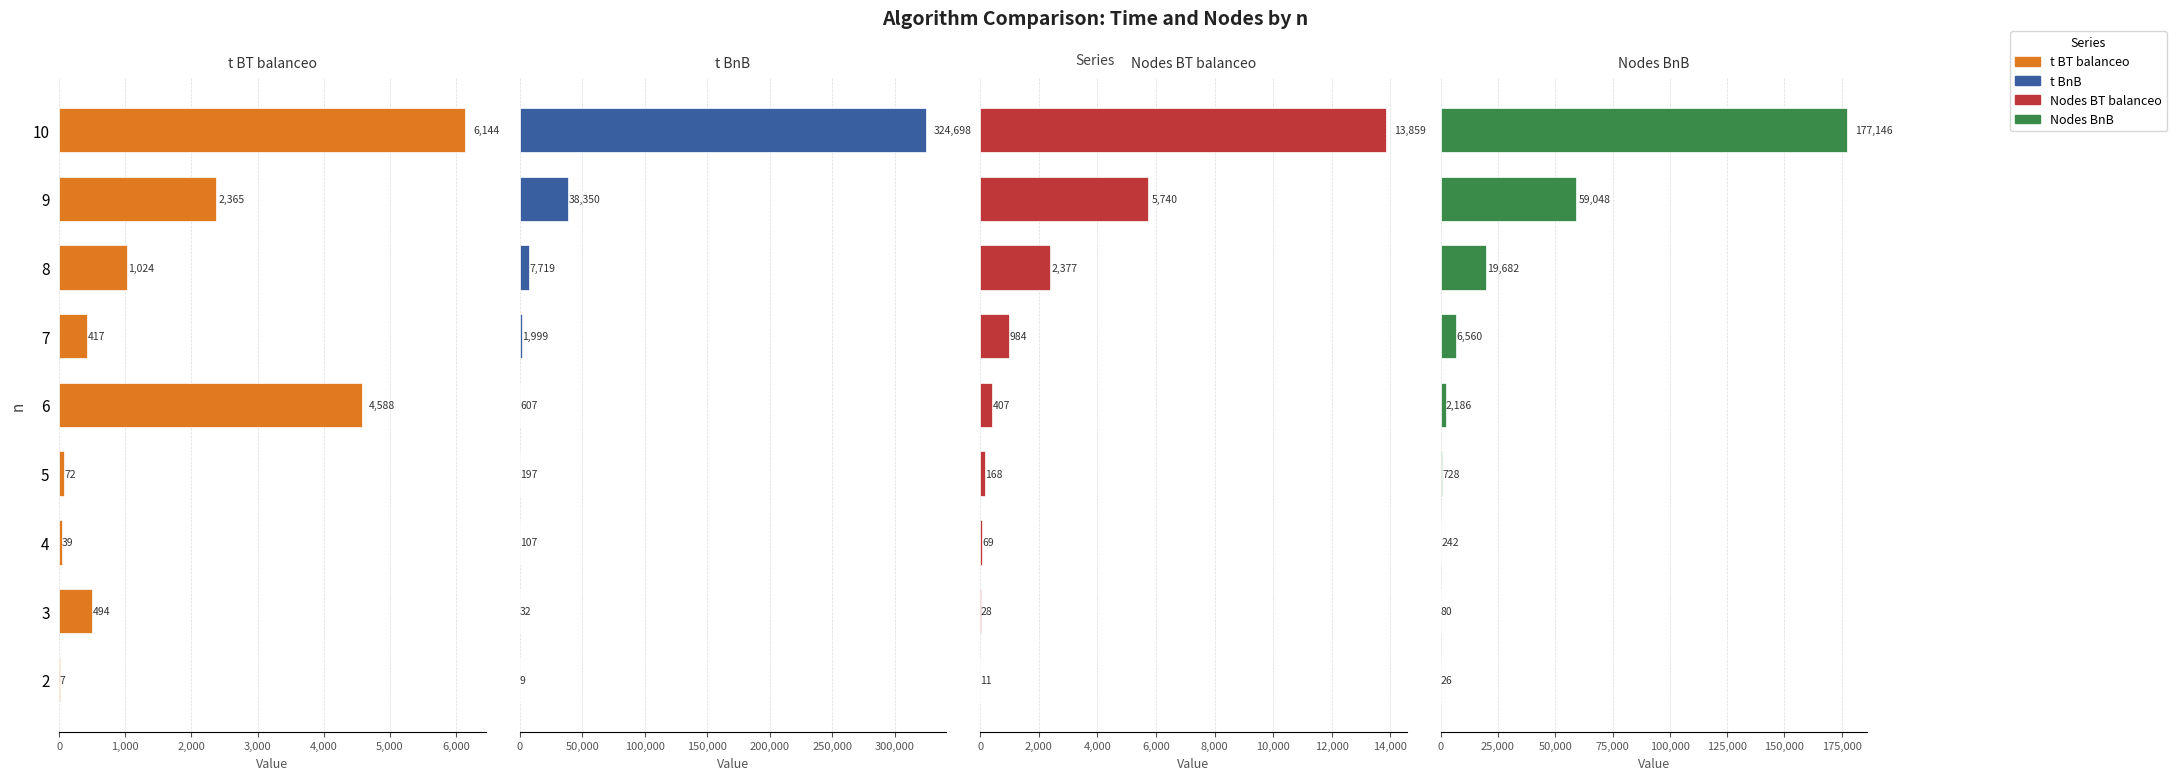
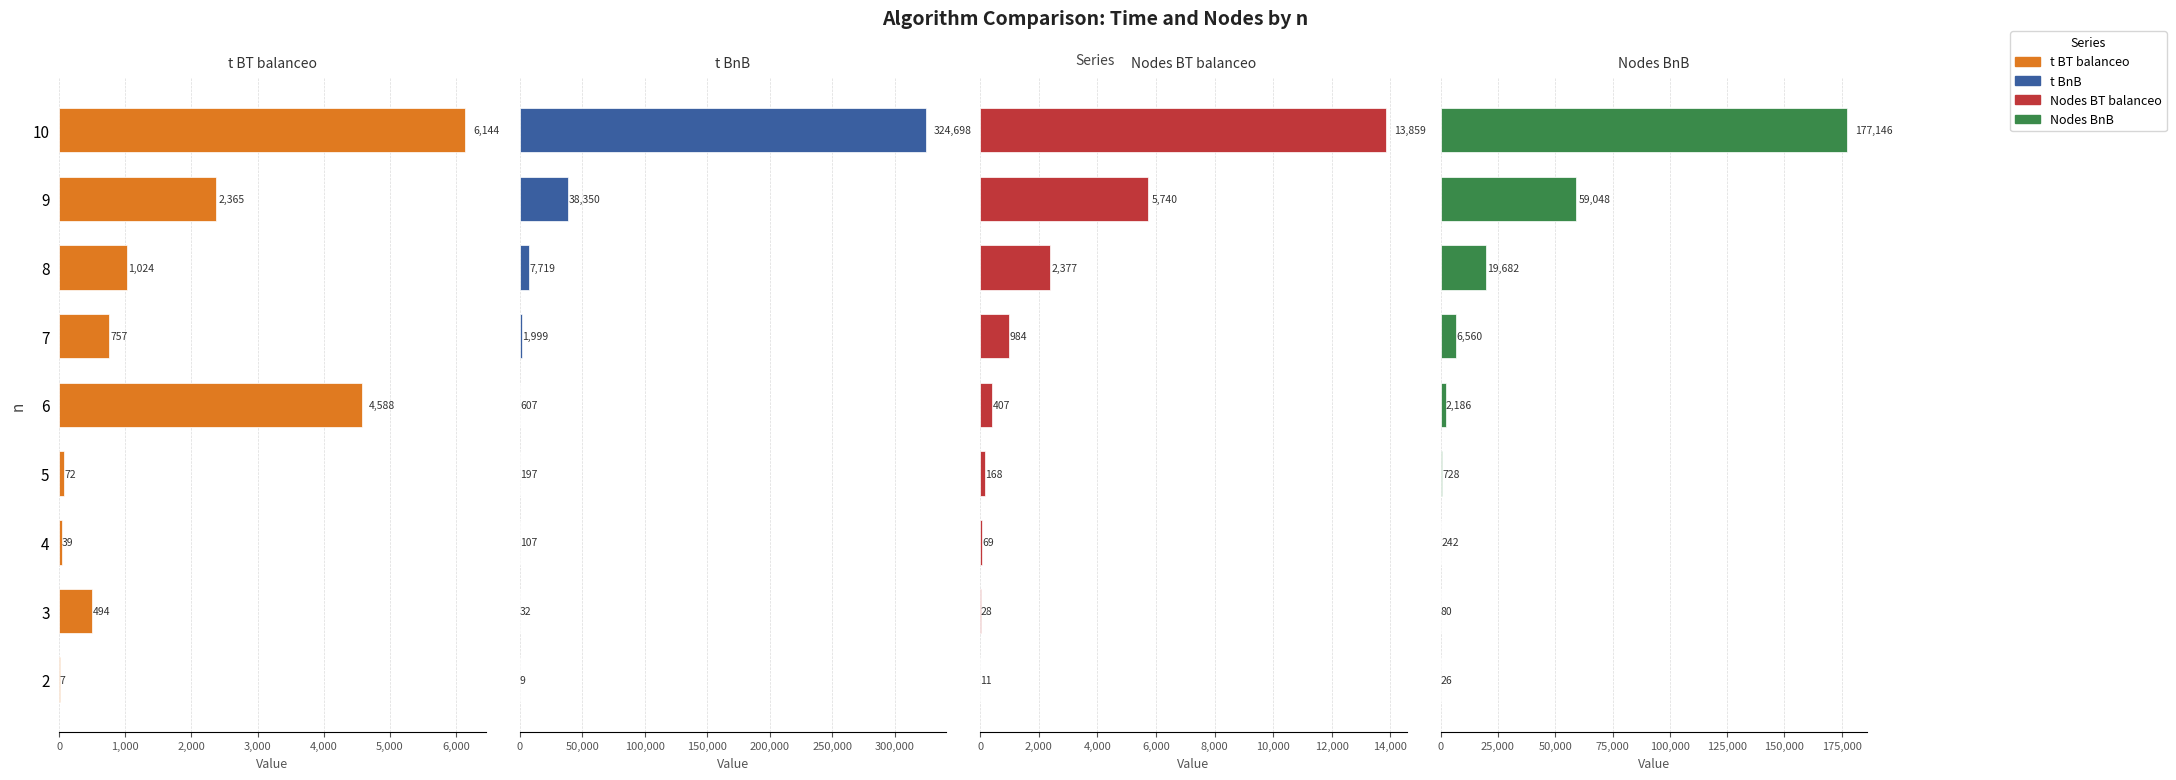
t BT balanceo, 7: 417 -> 757
